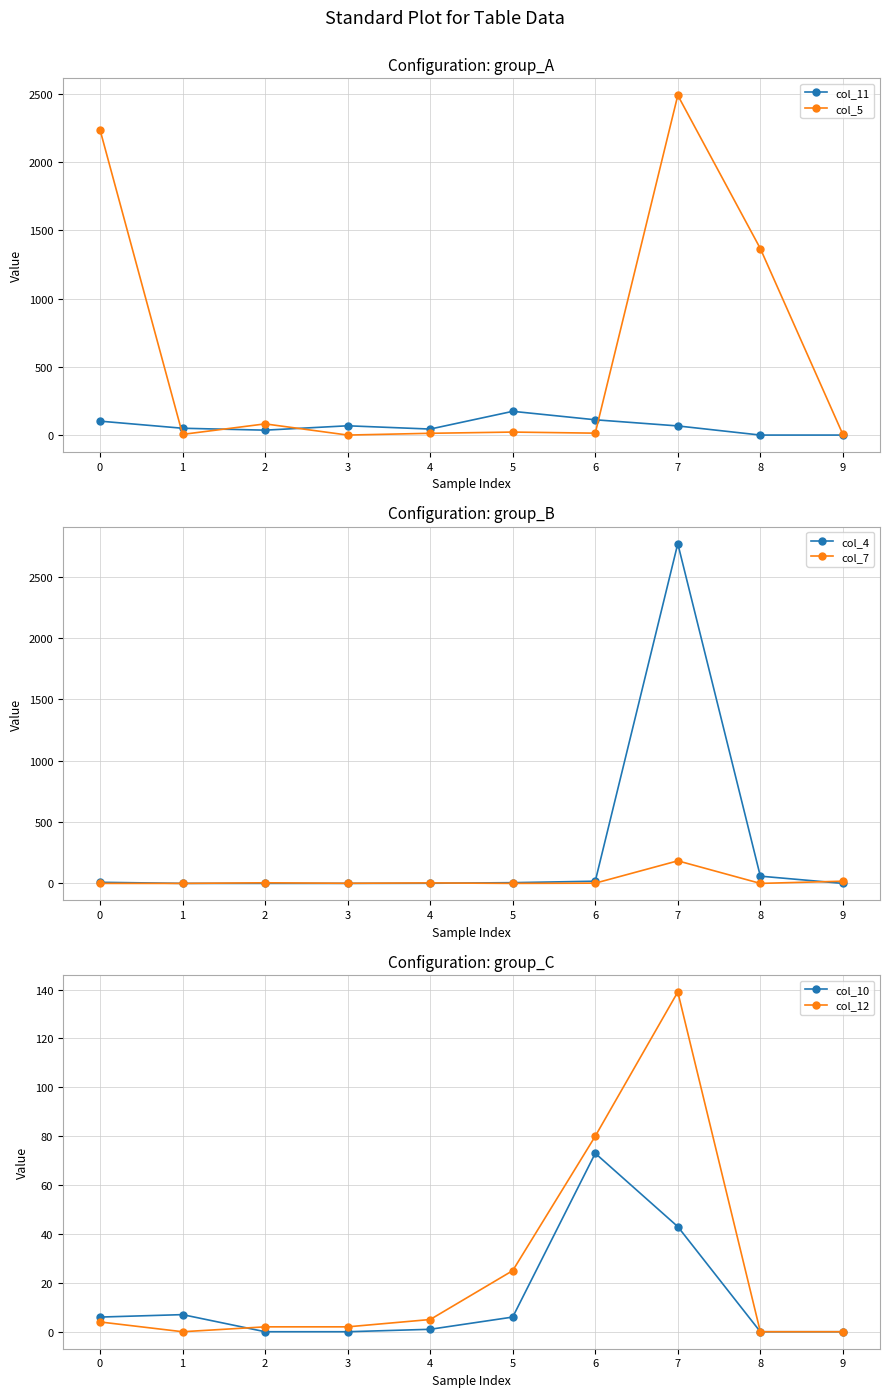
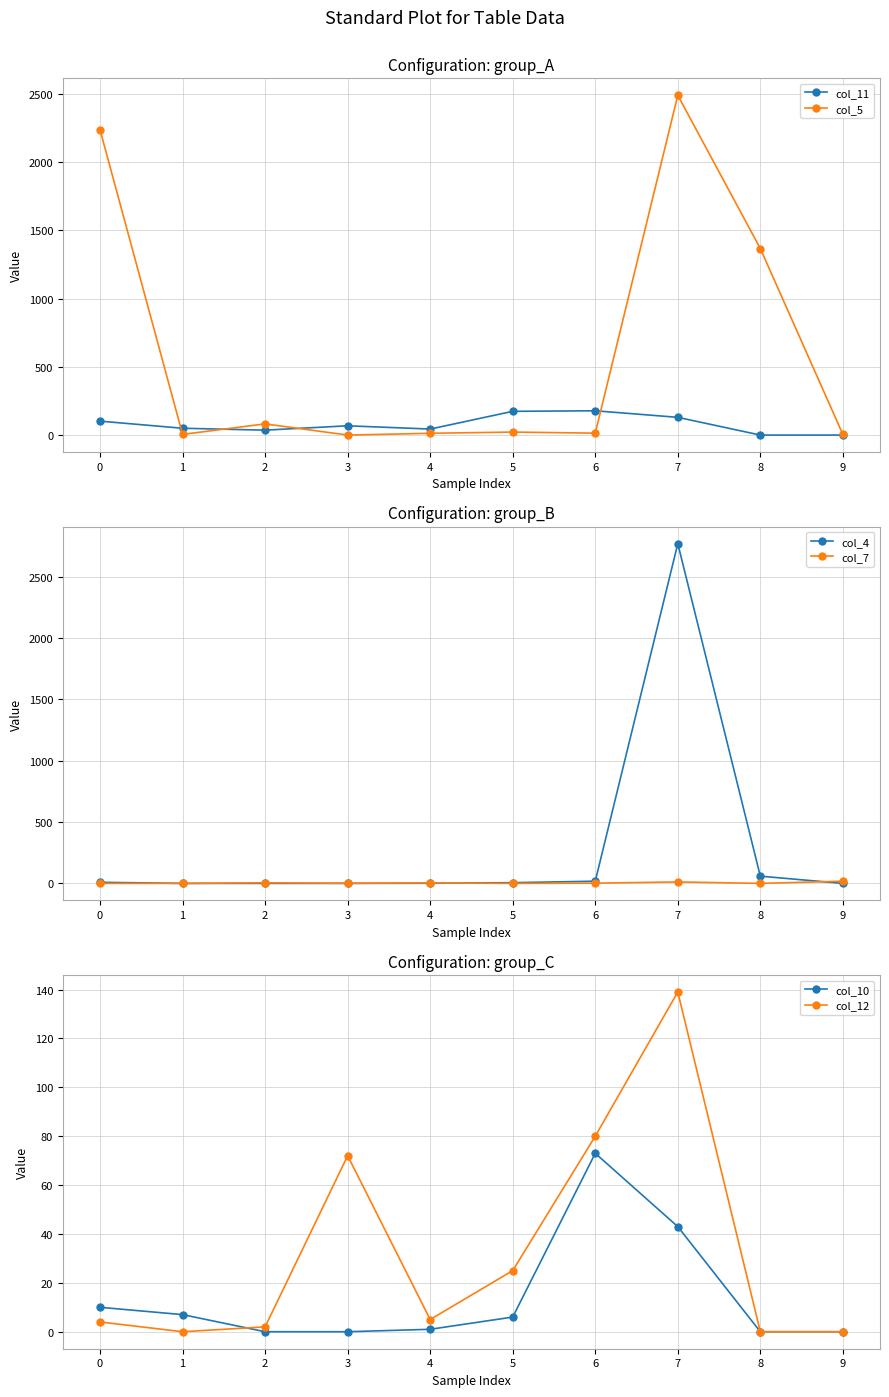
Configuration: group_A, col_11, 6: 110 -> 180
Configuration: group_A, col_11, 7: 70 -> 130
Configuration: group_B, col_7, 7: 180 -> 10
Configuration: group_C, col_10, 0: 6 -> 10
Configuration: group_C, col_12, 3: 2 -> 72
